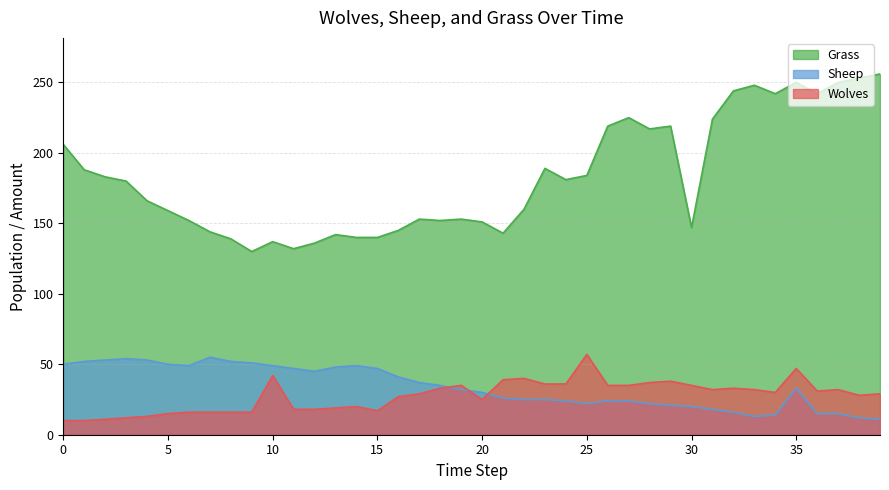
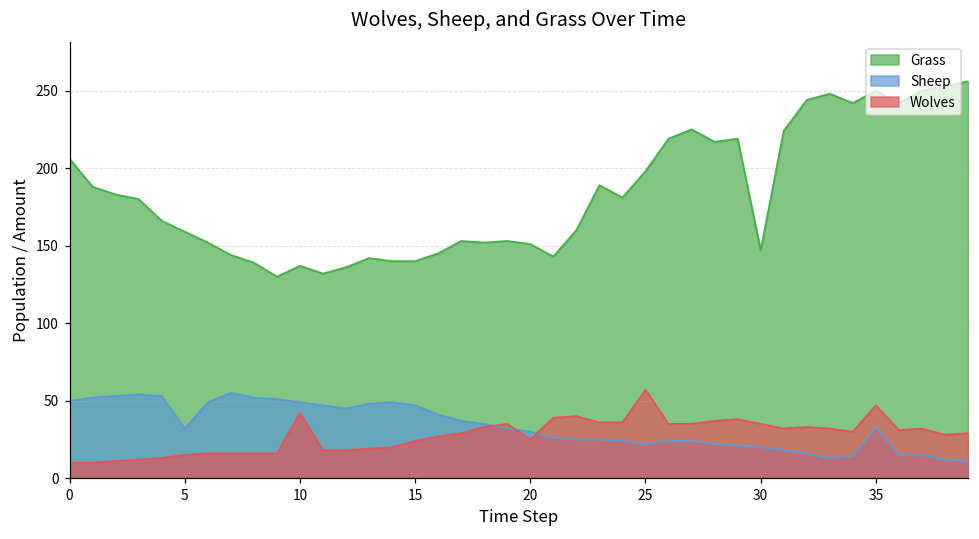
Sheep, 5: 50 -> 32
Wolves, 15: 17 -> 24
Grass, 25: 184 -> 198
